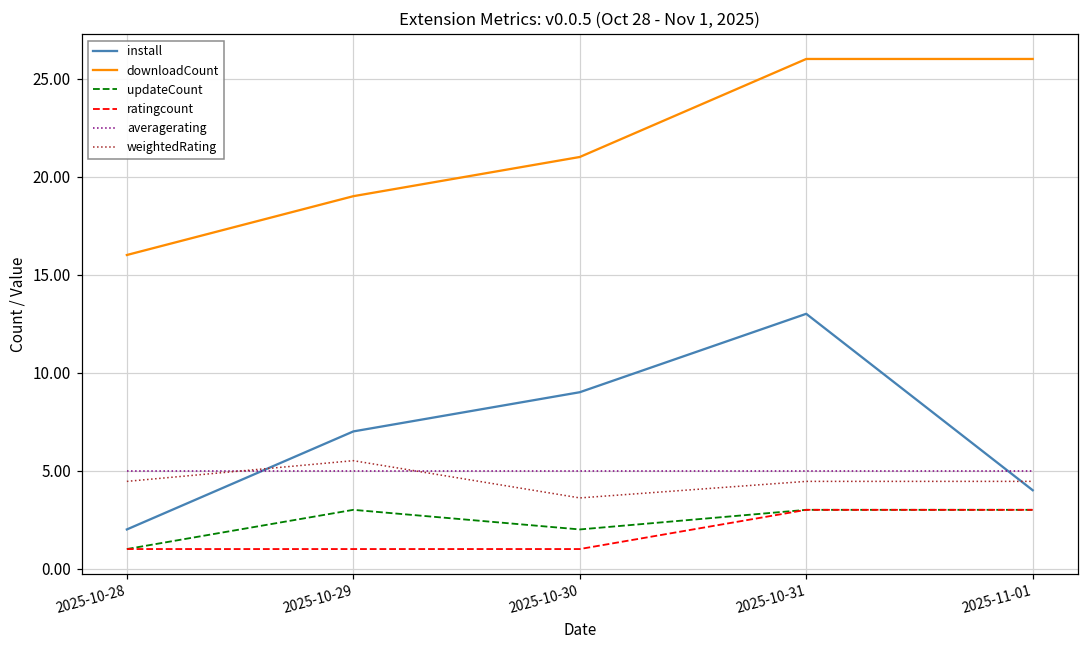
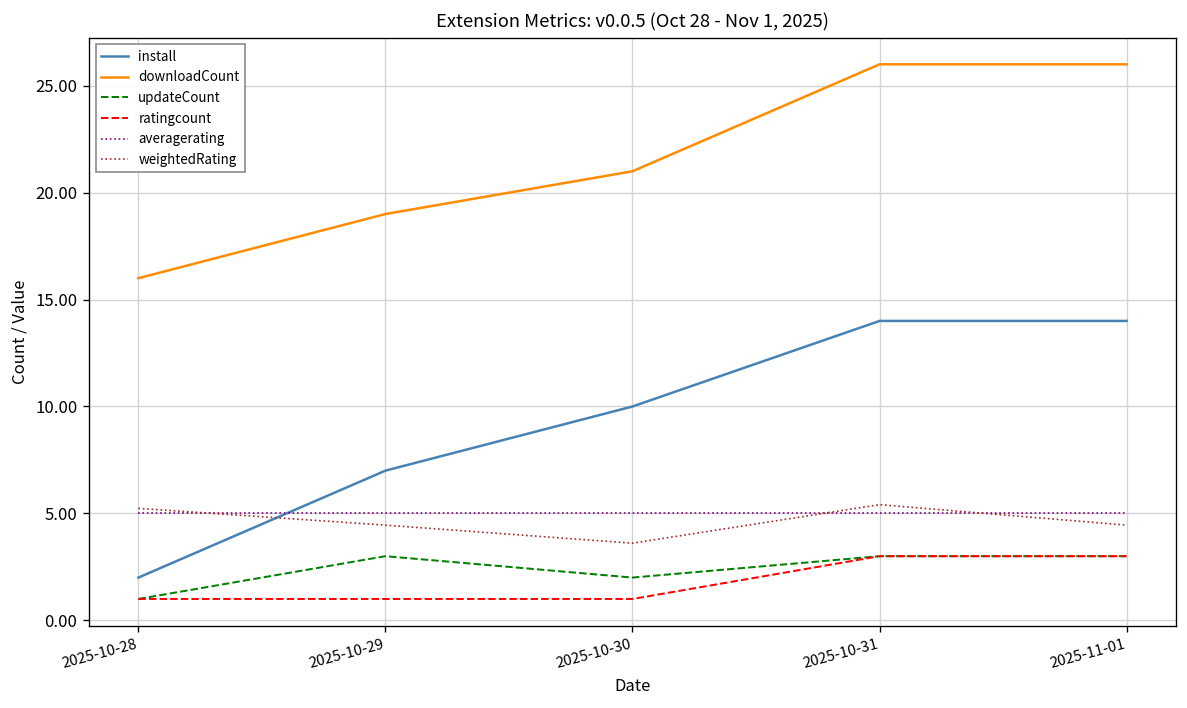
weightedRating, 2025-10-28: 4.5 -> 5.2
weightedRating, 2025-10-29: 5.5 -> 4.5
install, 2025-10-30: 9 -> 10
install, 2025-10-31: 13 -> 14
weightedRating, 2025-10-31: 4.5 -> 5.4
install, 2025-11-01: 4 -> 14
